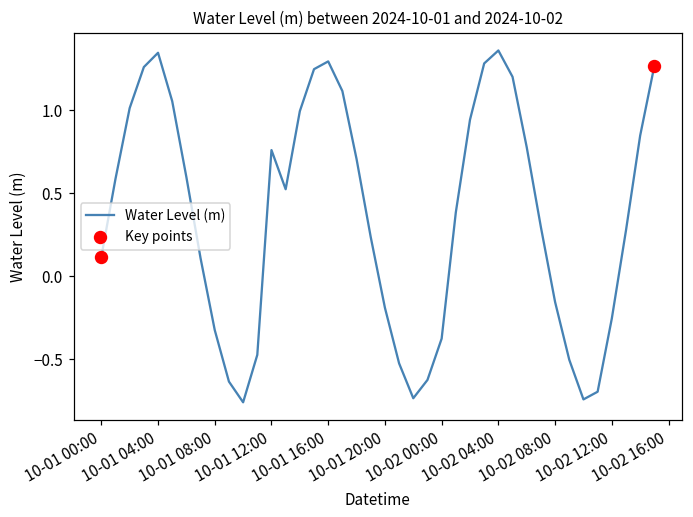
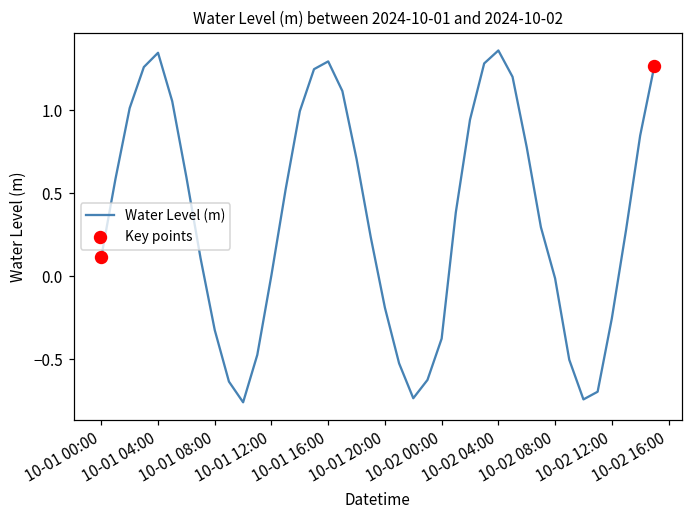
Water Level (m), 10-01 12:00: 0.76 -> 0.01
Water Level (m), 10-02 08:00: -0.15 -> -0.01
